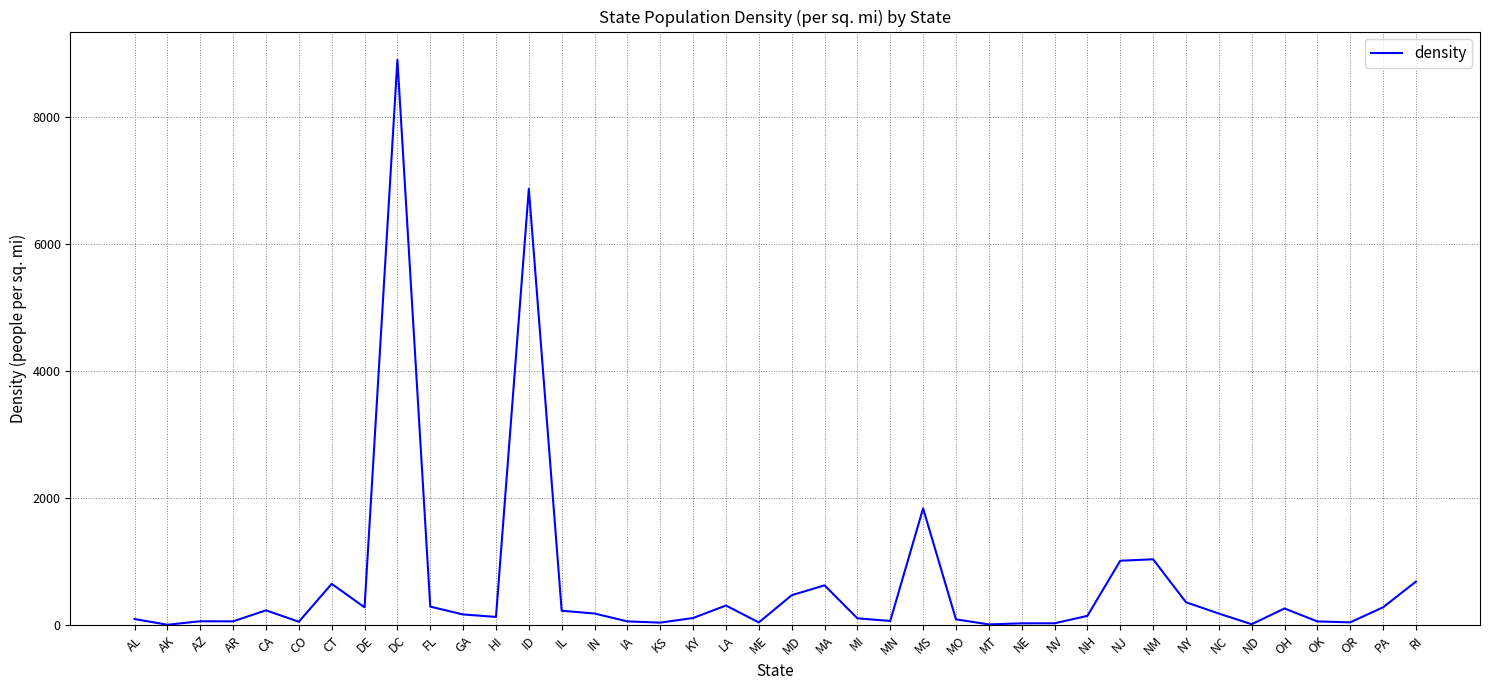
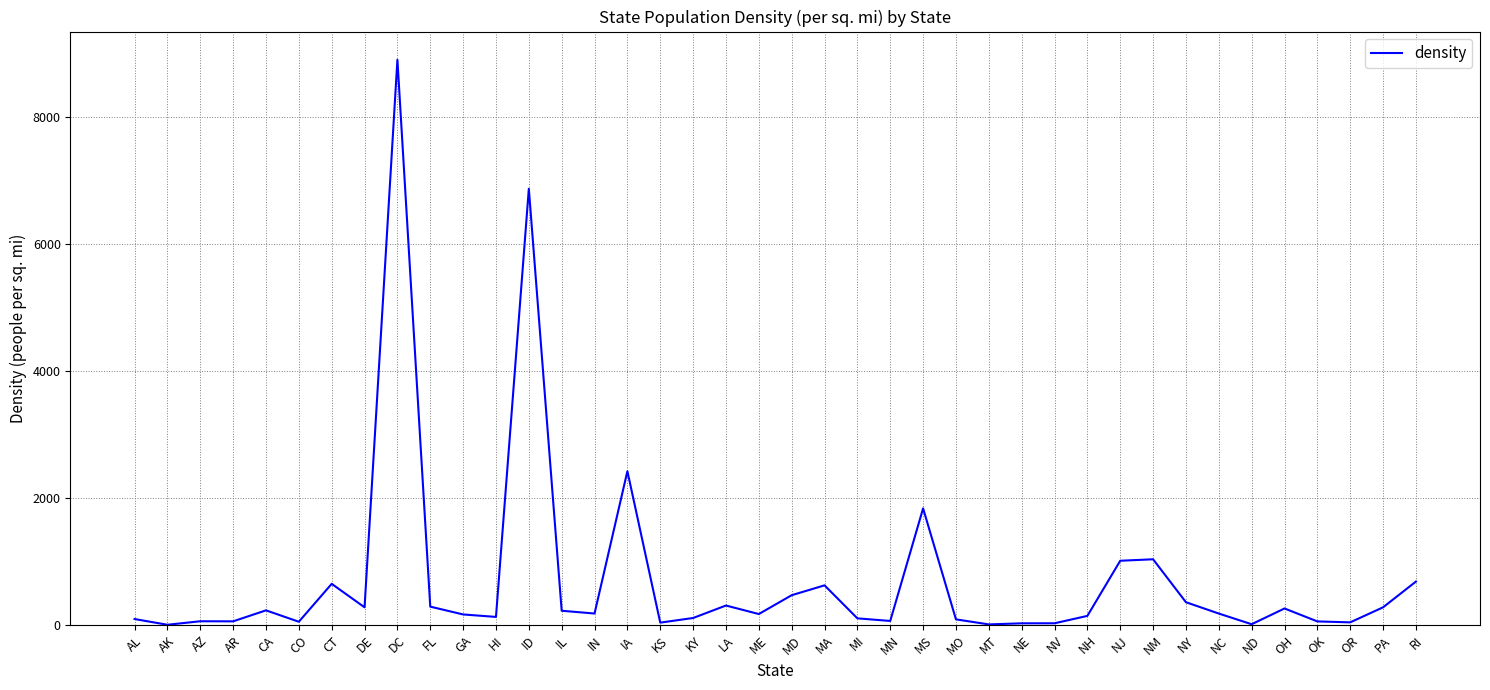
IA: 100 -> 2400
ME: 0 -> 200
